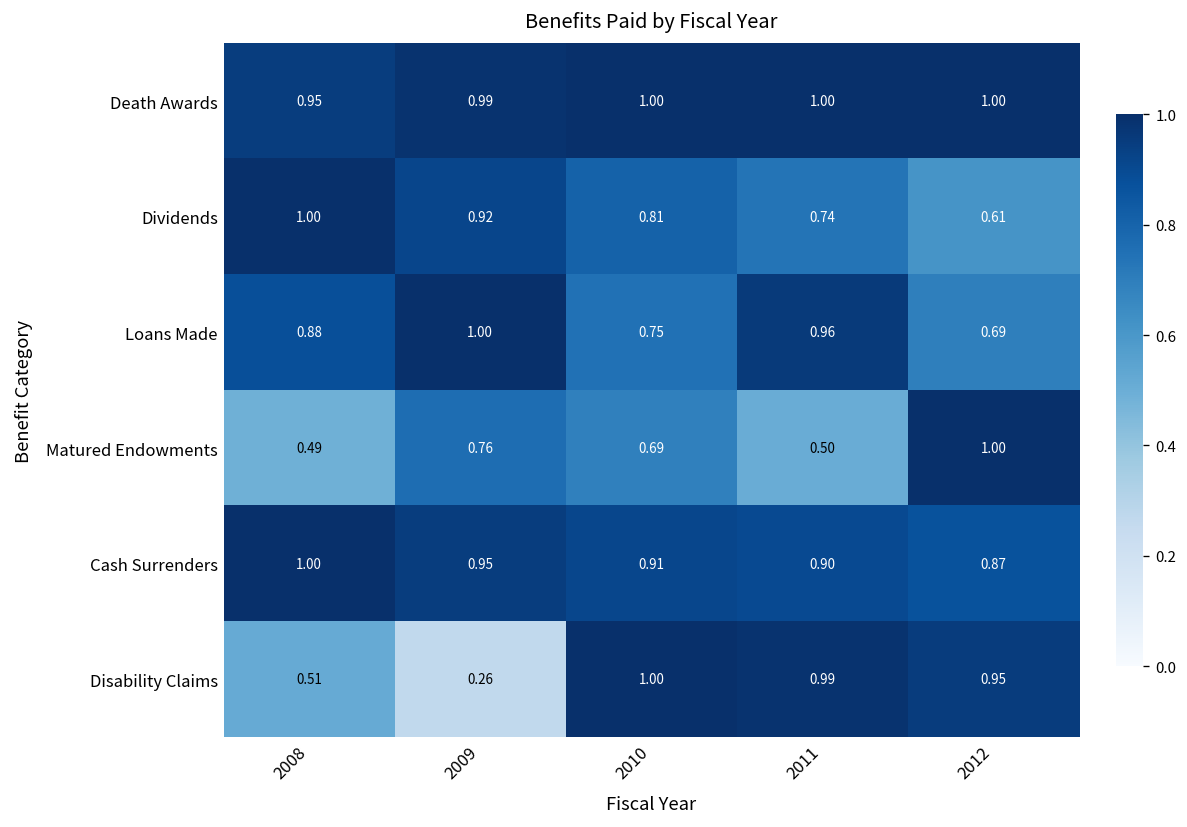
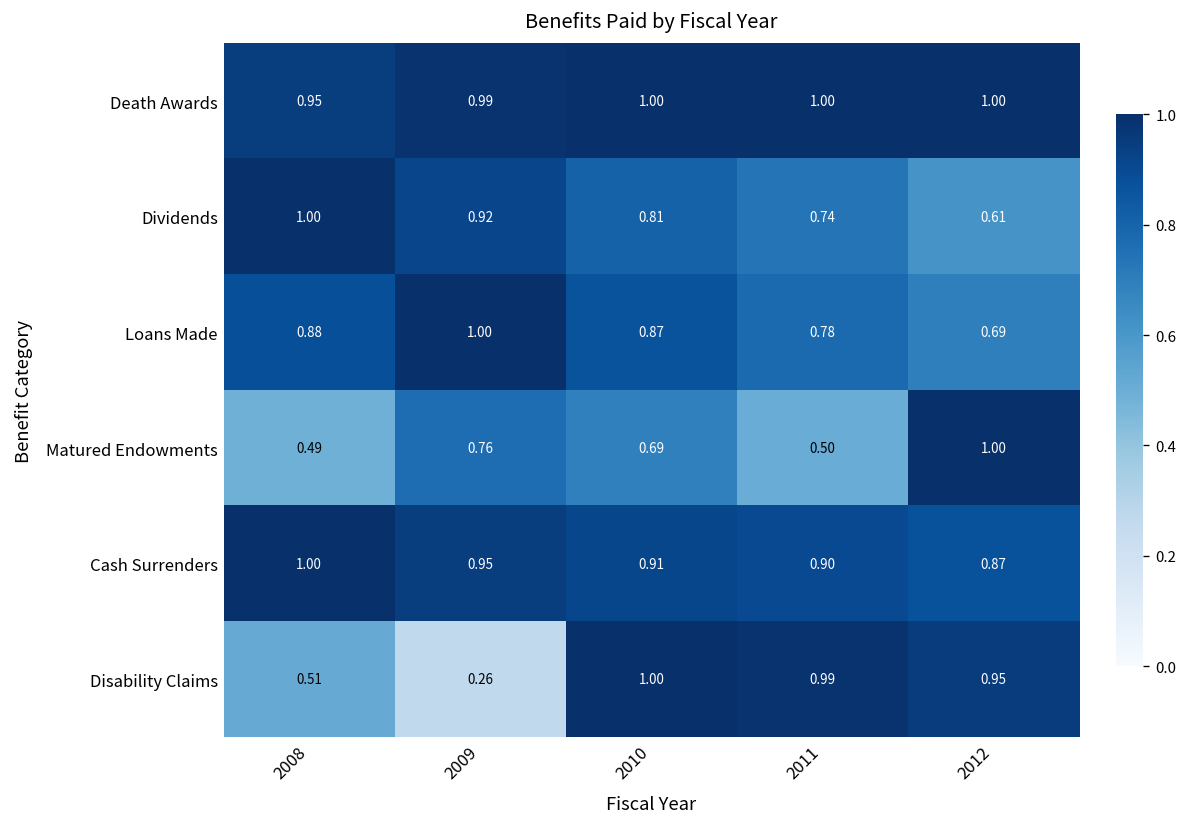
Loans Made, 2010: 0.75 -> 0.87
Loans Made, 2011: 0.96 -> 0.78
